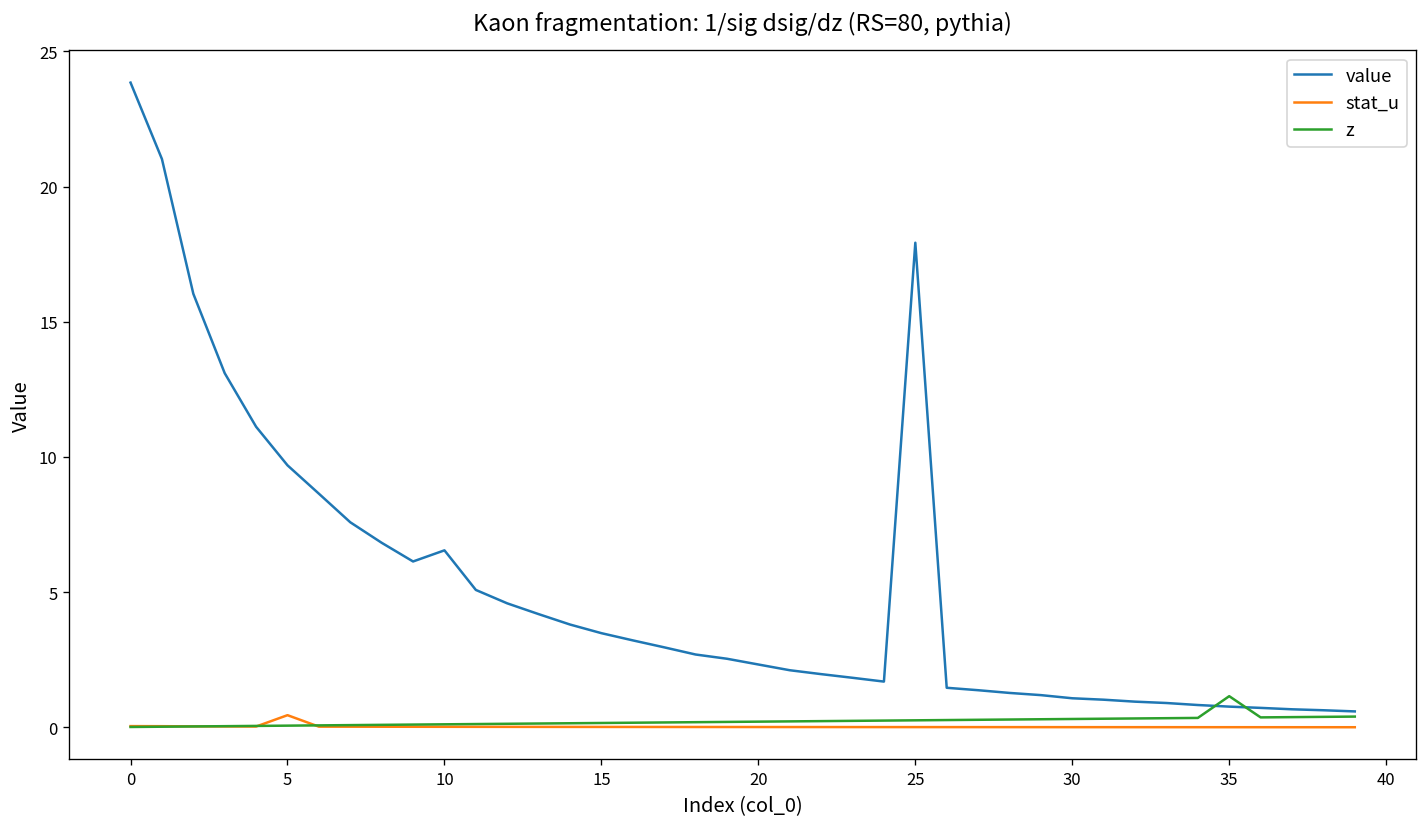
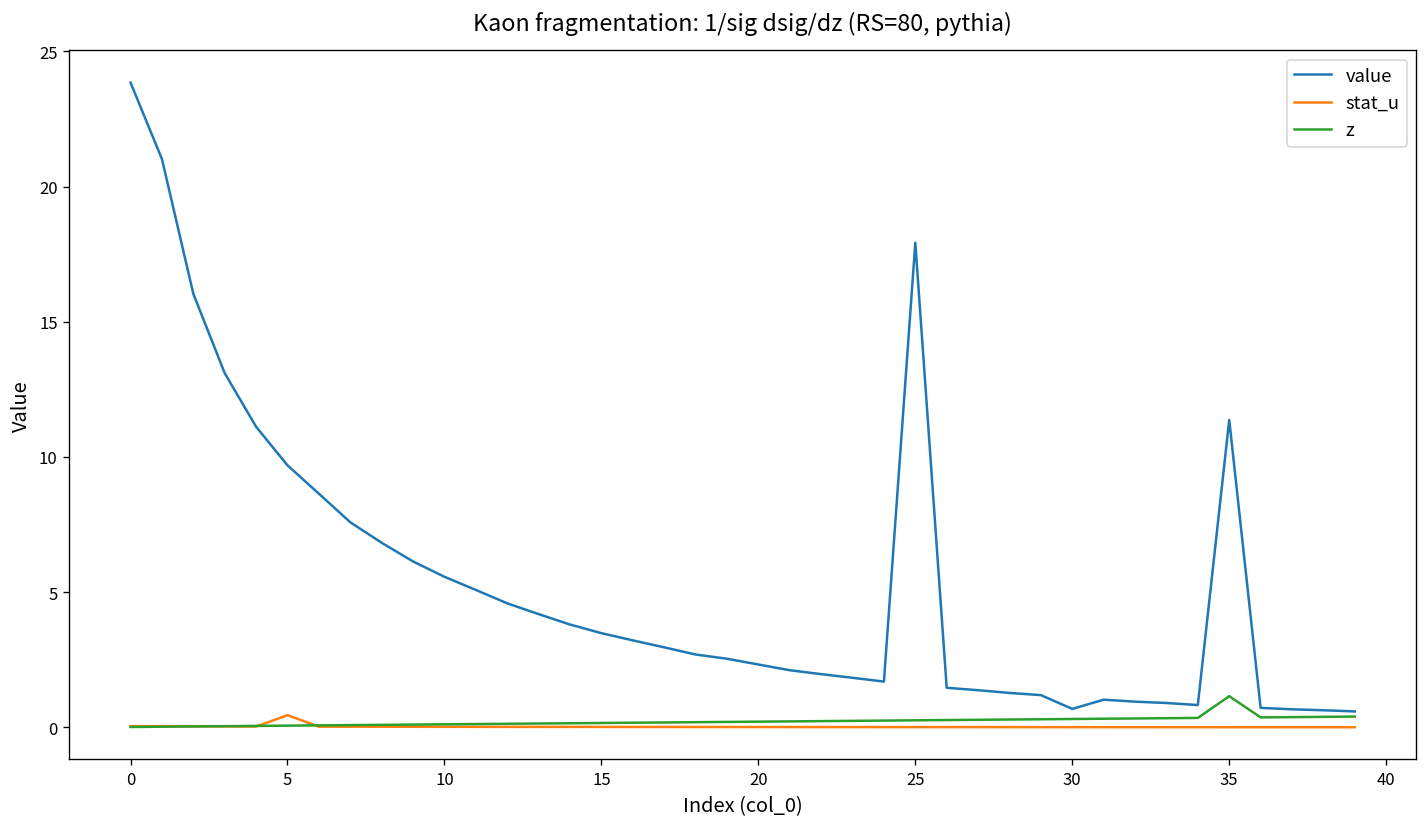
value, 10: 6.5 -> 5.6
value, 30: 1.1 -> 0.7
value, 35: 0.8 -> 11.4
